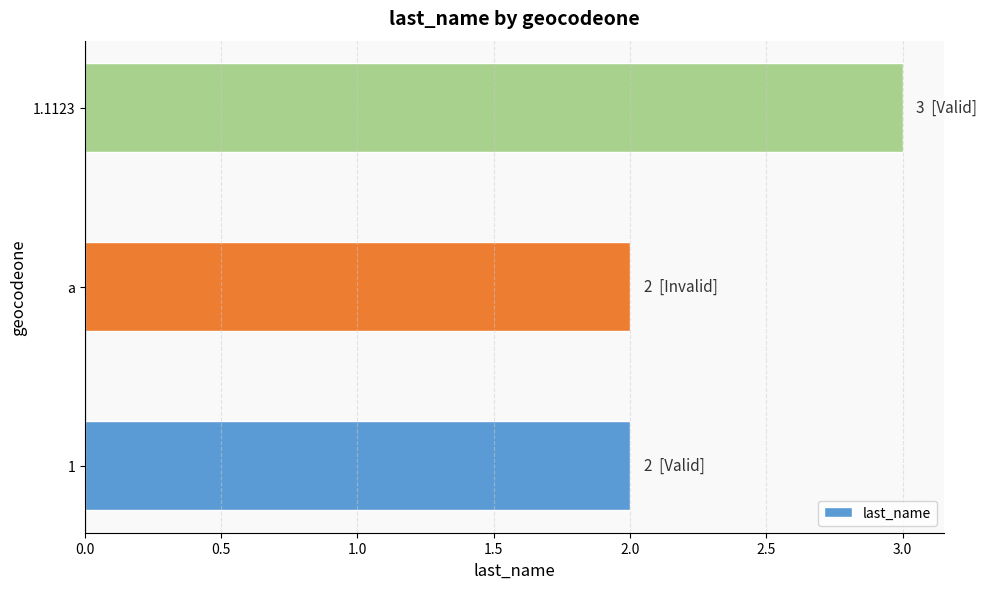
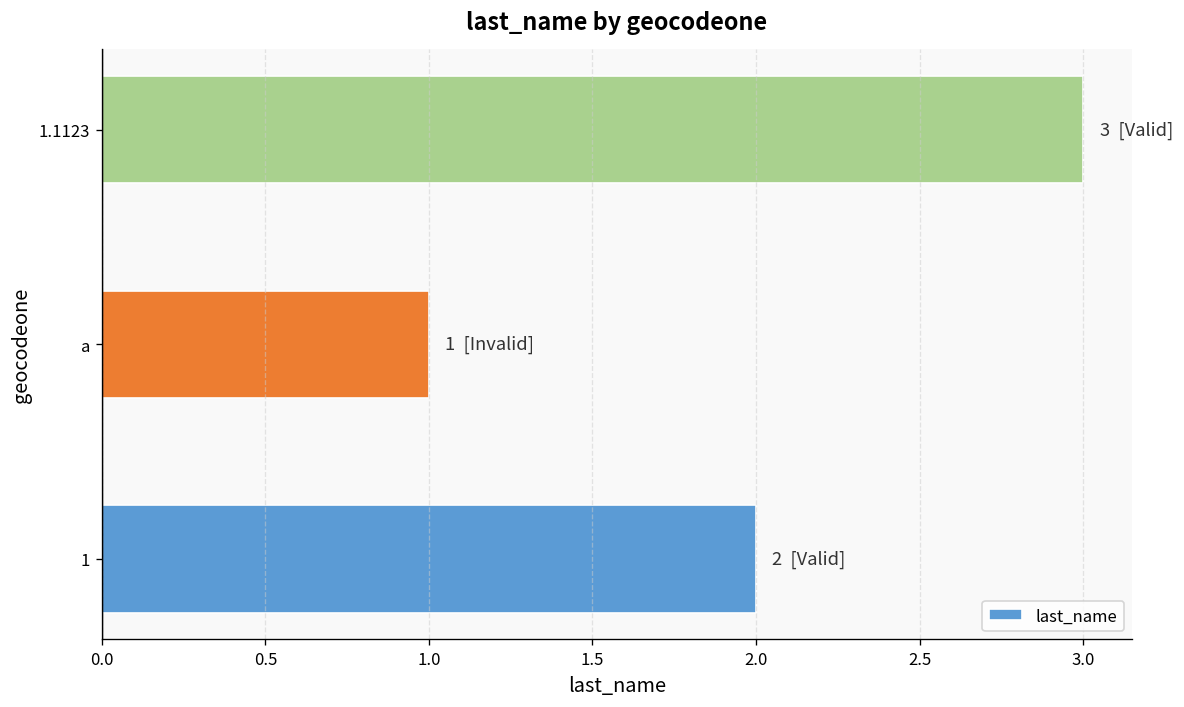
a: 2 -> 1
